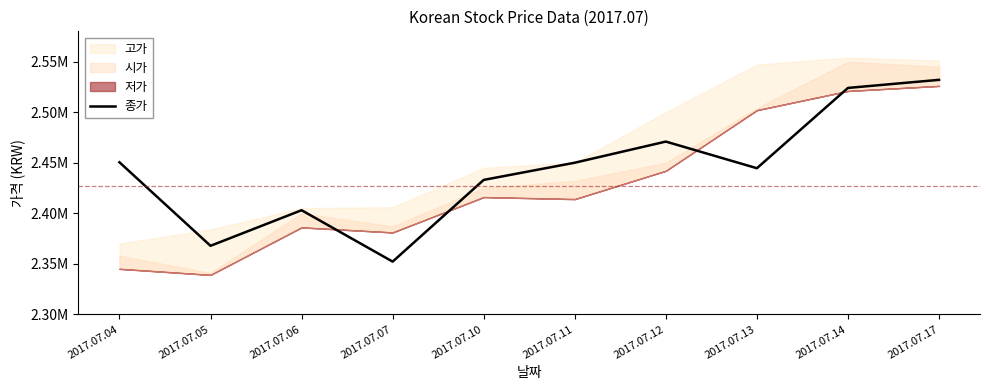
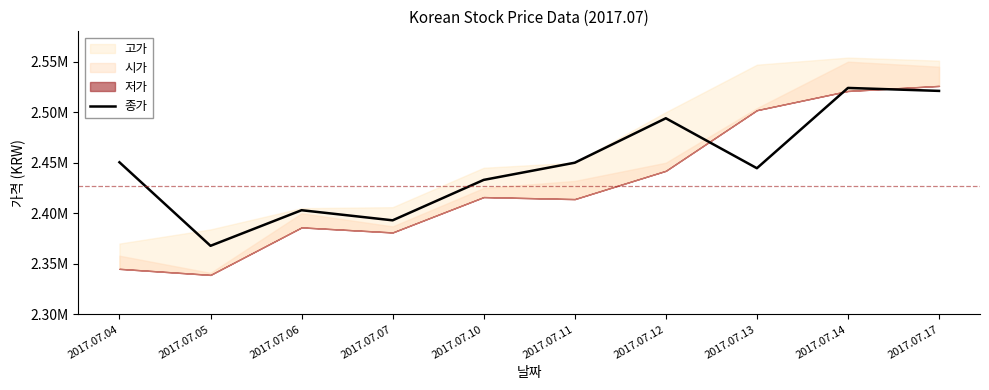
종가, 2017.07.07: 2352000 -> 2393000
종가, 2017.07.12: 2471000 -> 2494000
종가, 2017.07.17: 2532000 -> 2521000
